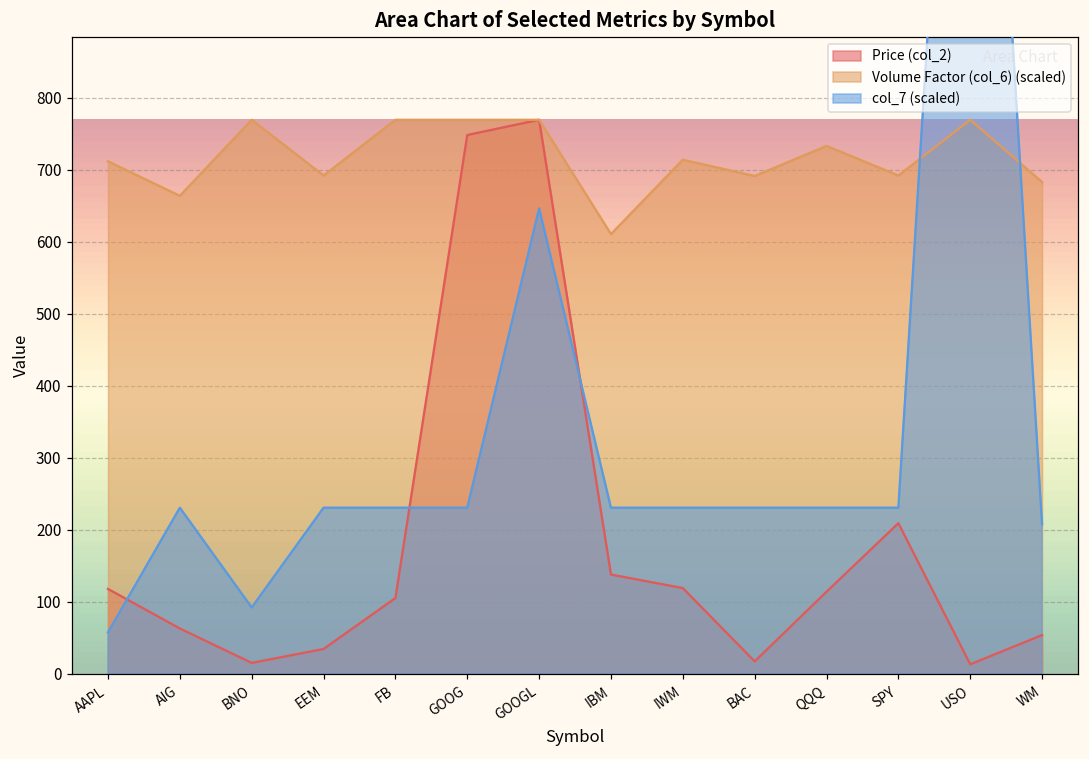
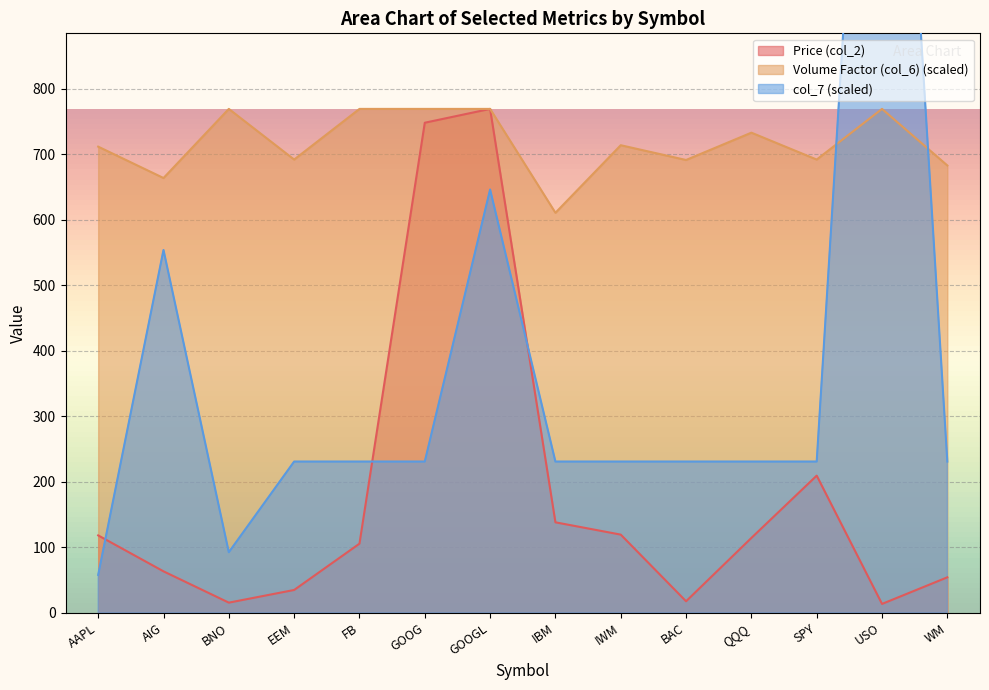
col_7 (scaled), AIG: 230 -> 550
col_7 (scaled), WM: 210 -> 230
